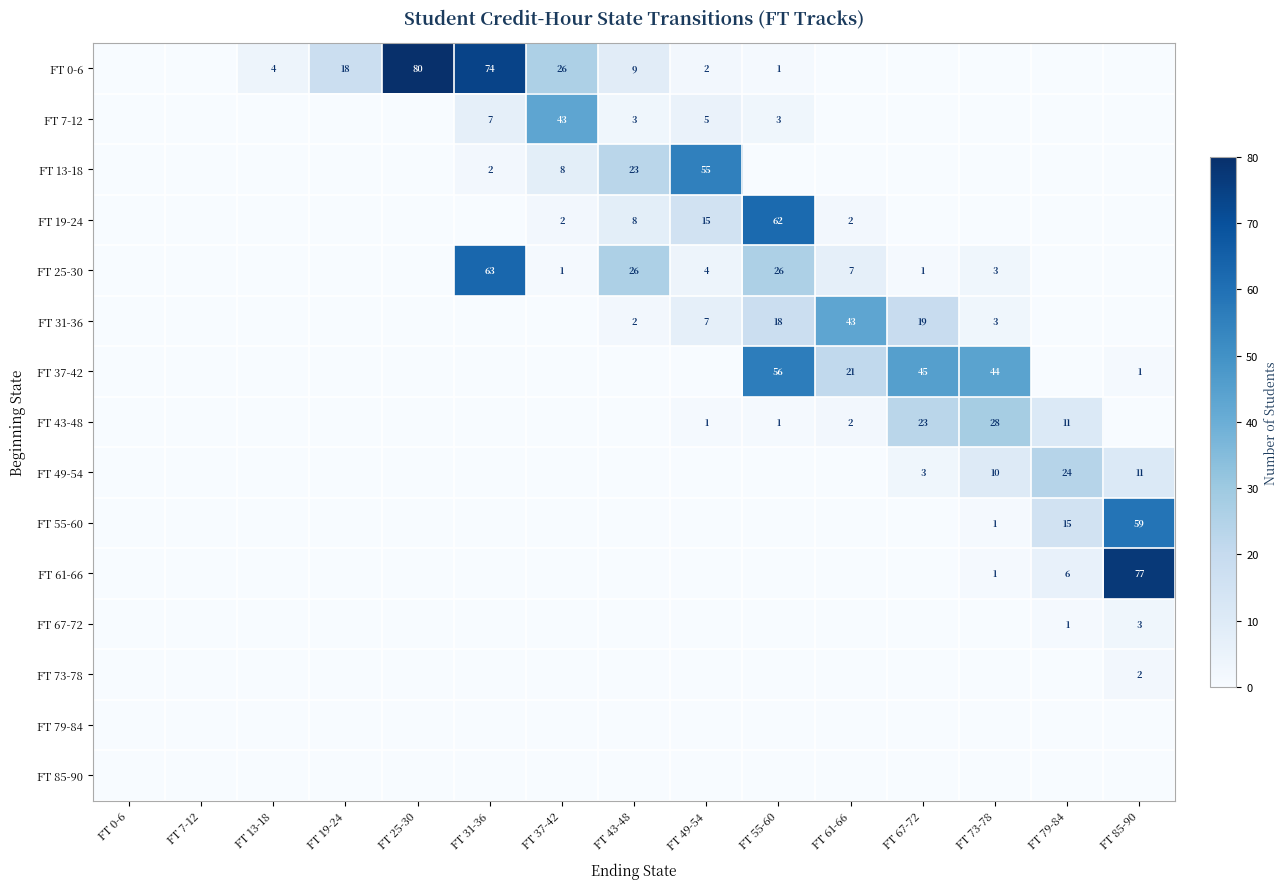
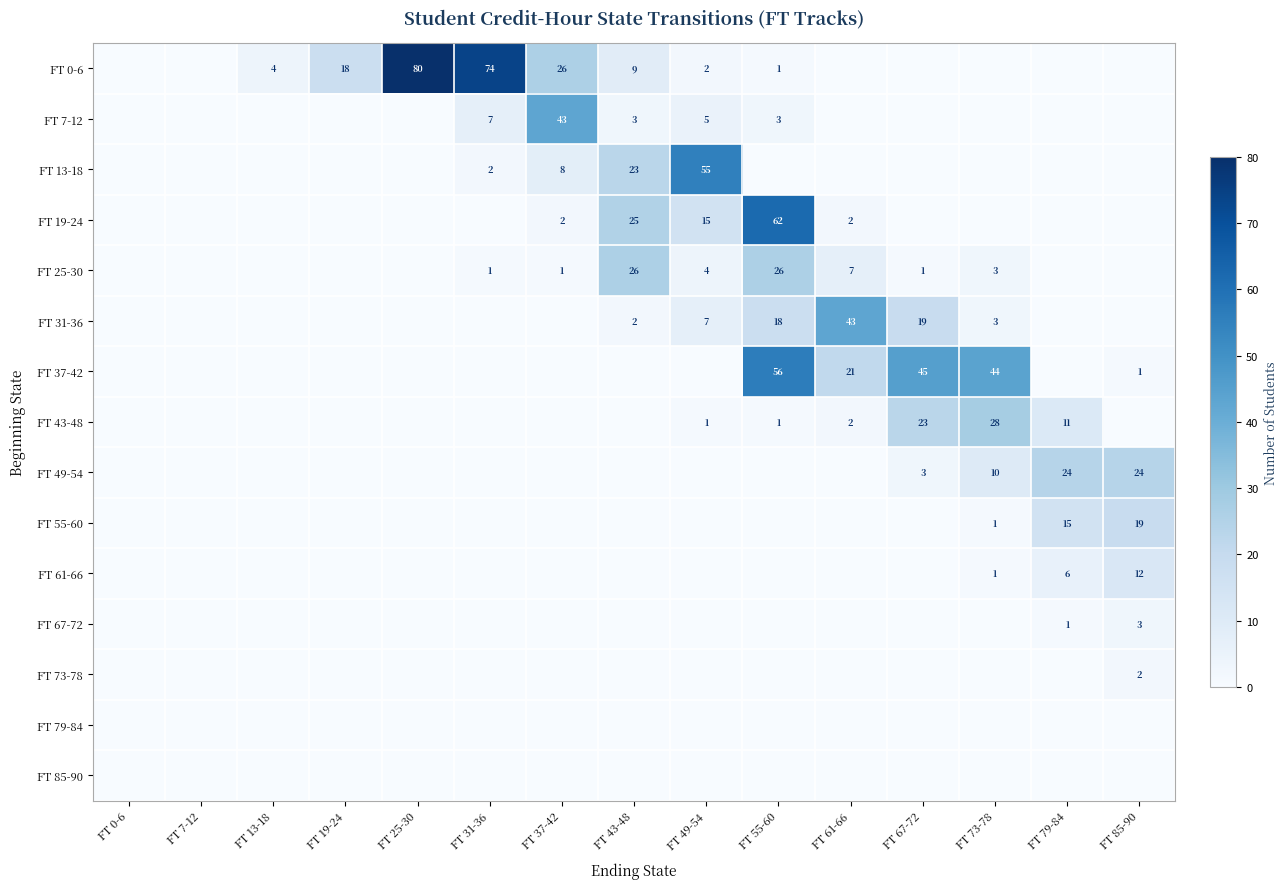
FT 19-24, FT 43-48: 8 -> 25
FT 25-30, FT 31-36: 63 -> 1
FT 49-54, FT 85-90: 11 -> 24
FT 55-60, FT 85-90: 59 -> 19
FT 61-66, FT 85-90: 77 -> 12
